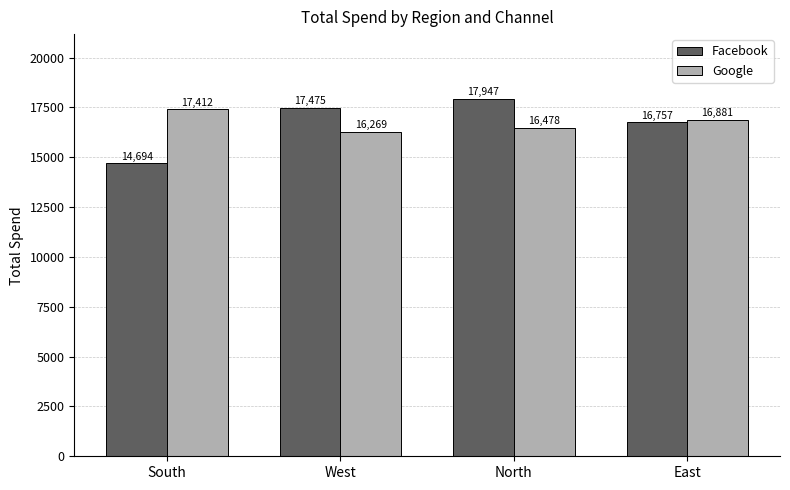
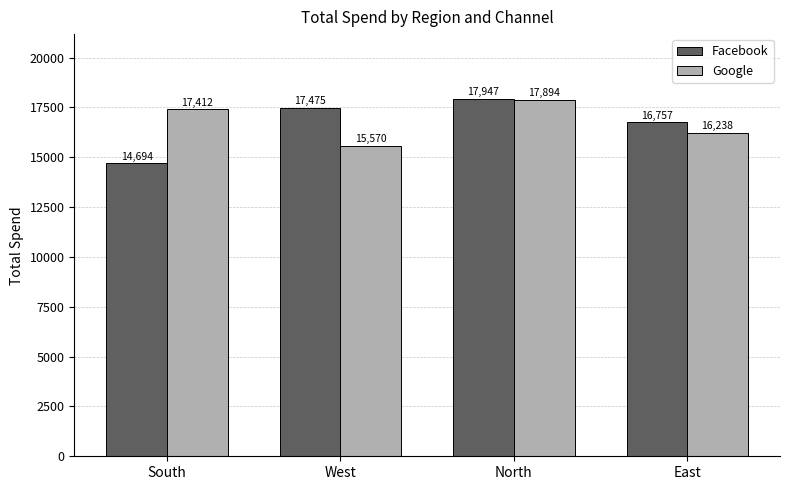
Google, West: 16,269 -> 15,570
Google, North: 16,478 -> 17,894
Google, East: 16,881 -> 16,238
